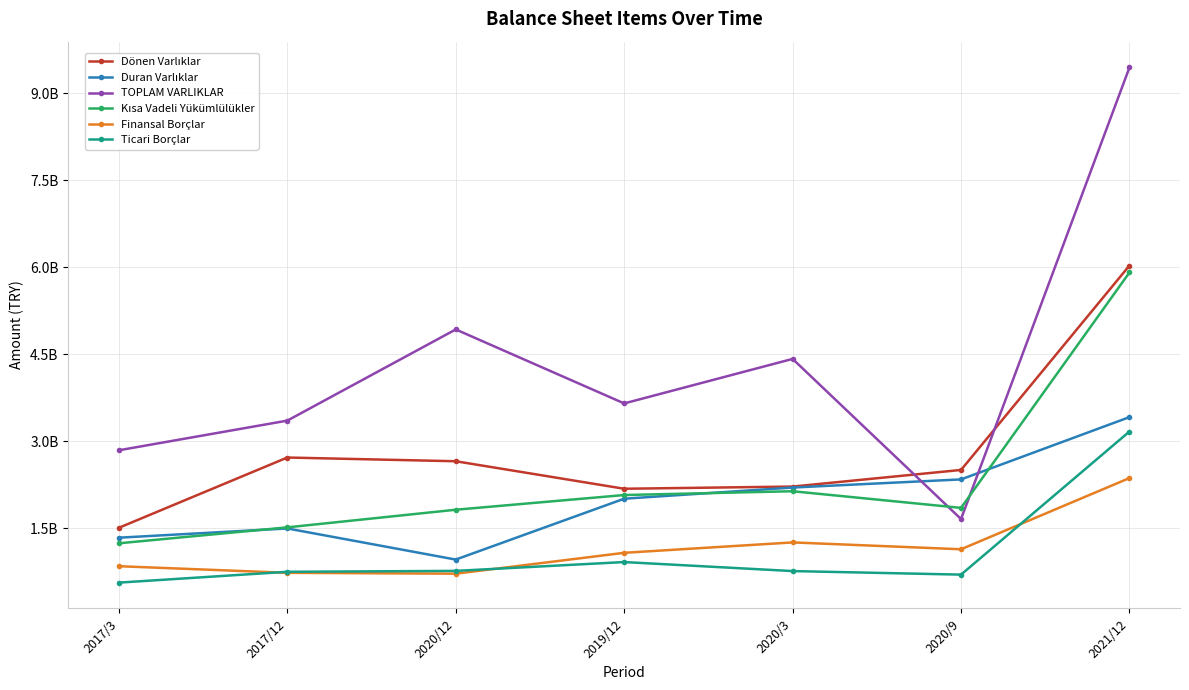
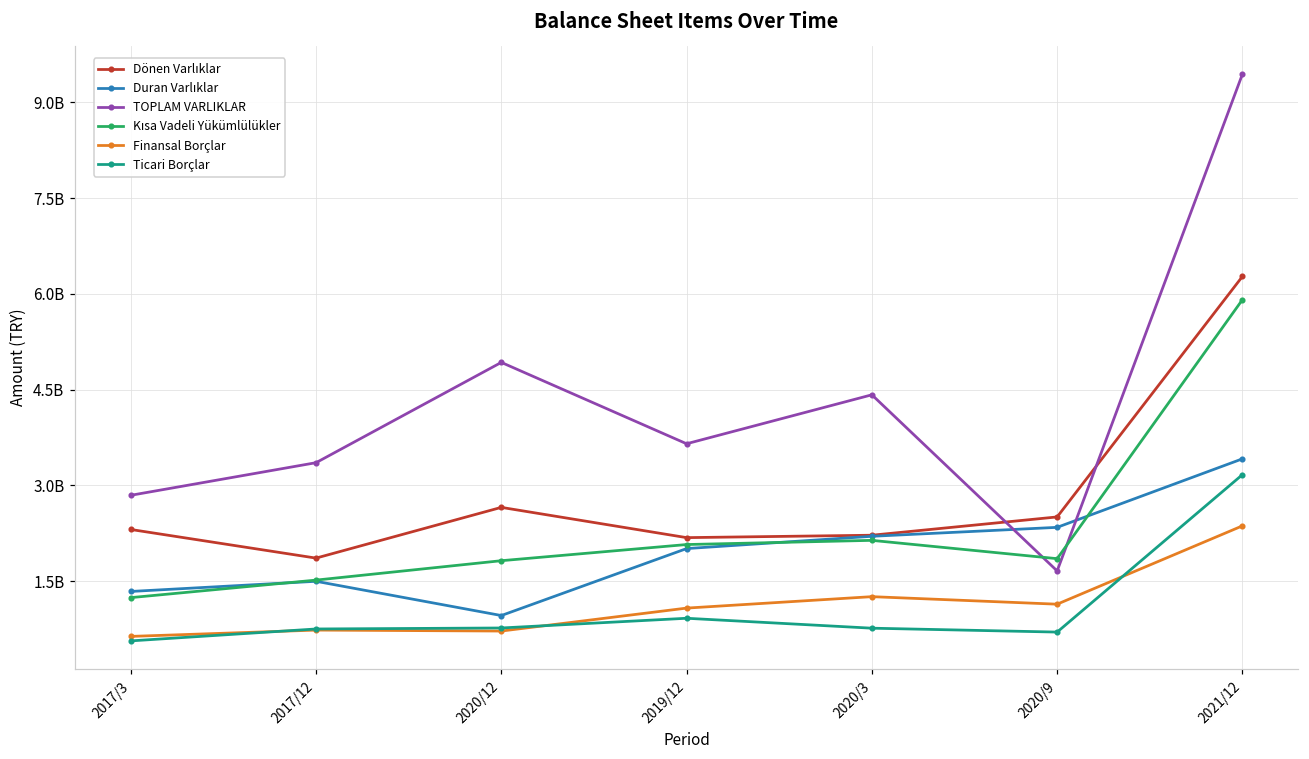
Dönen Varlıklar, 2017/3: 1500000000 -> 2300000000
Finansal Borçlar, 2017/3: 800000000 -> 600000000
Dönen Varlıklar, 2017/12: 2700000000 -> 1900000000
Dönen Varlıklar, 2021/12: 6000000000 -> 6300000000
